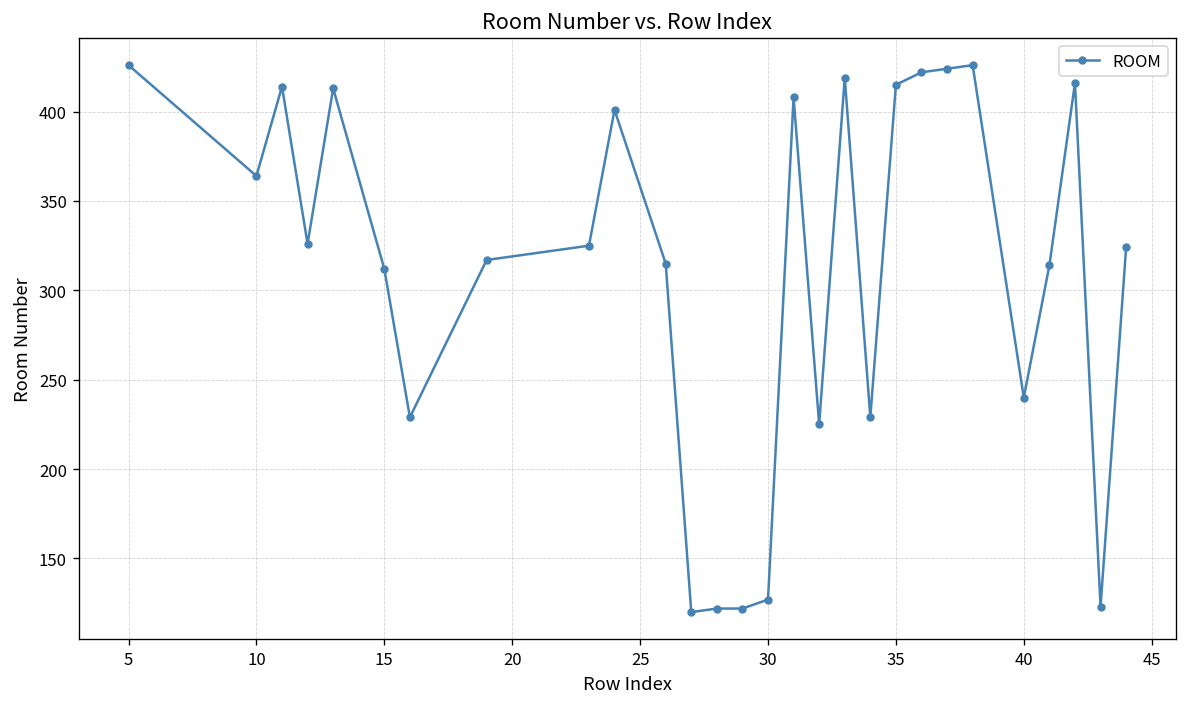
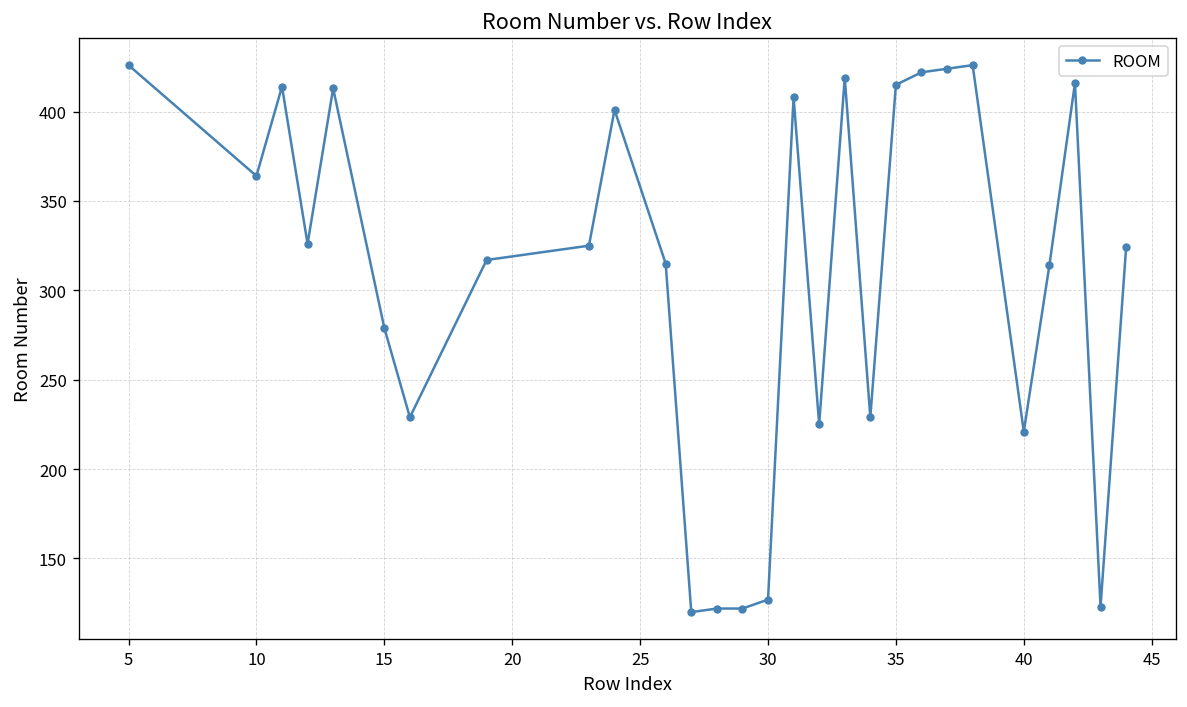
15: 312 -> 279
40: 240 -> 221
